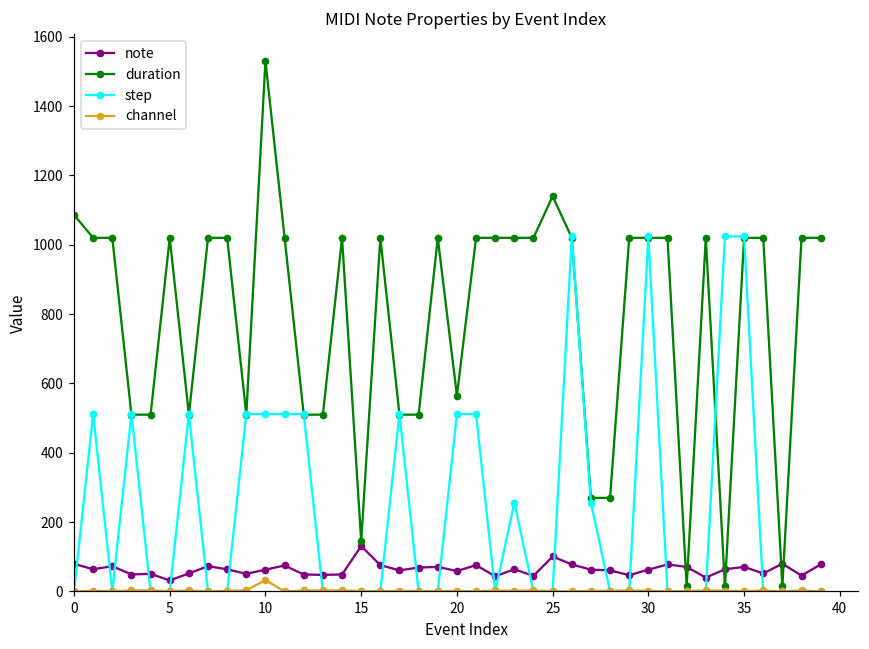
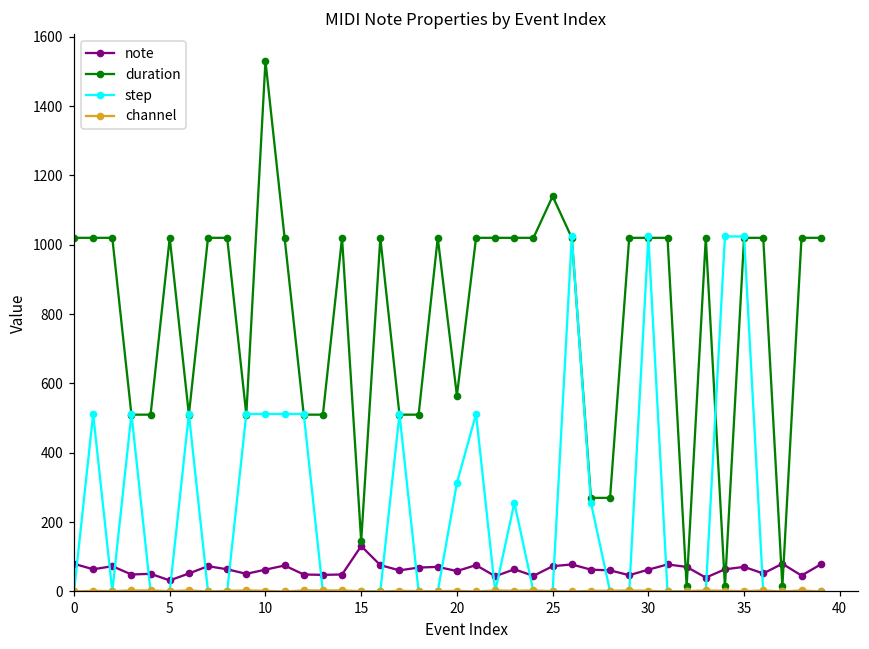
duration, 0: 1090 -> 1020
channel, 10: 30 -> 0
step, 20: 510 -> 310
note, 25: 100 -> 70
